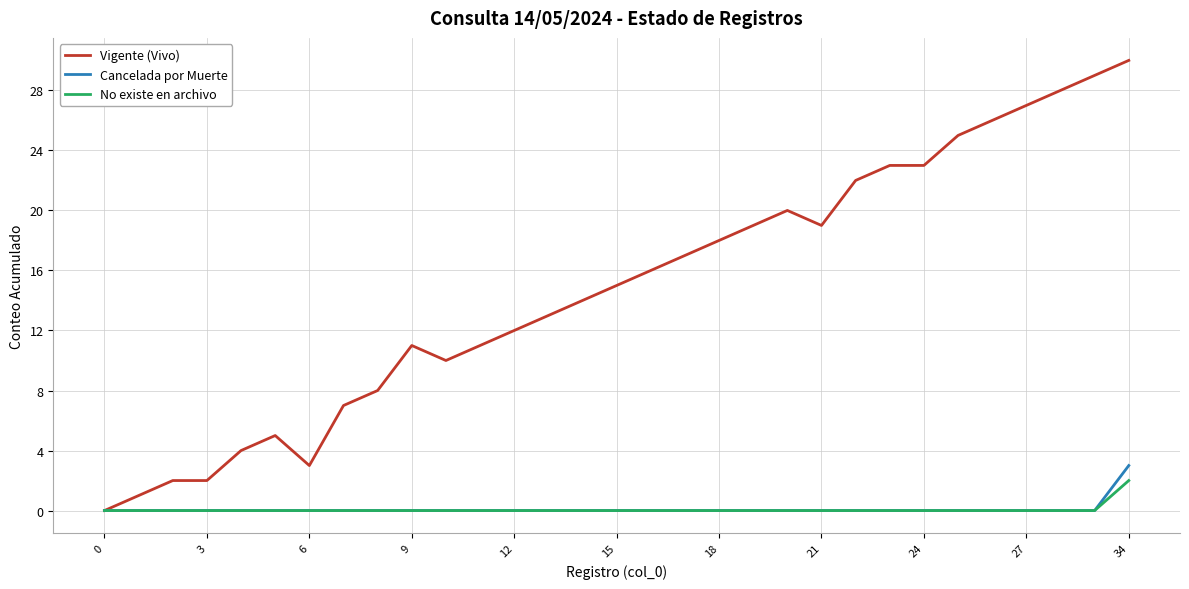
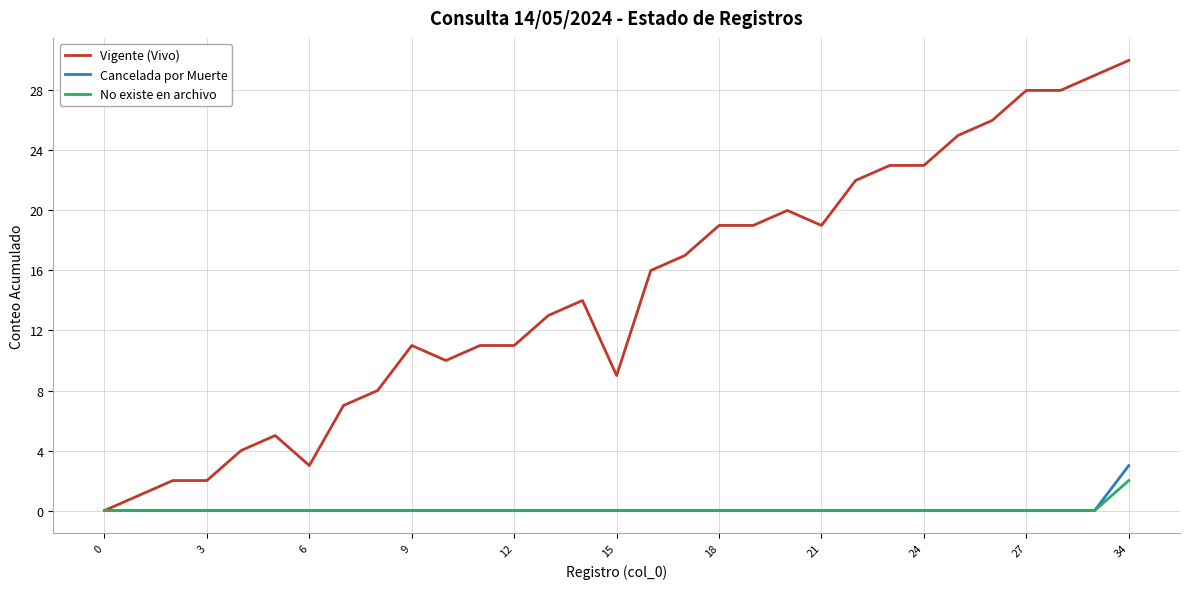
Vigente (Vivo), 12: 12 -> 11
Vigente (Vivo), 15: 15 -> 9
Vigente (Vivo), 18: 18 -> 19
Vigente (Vivo), 27: 27 -> 28
